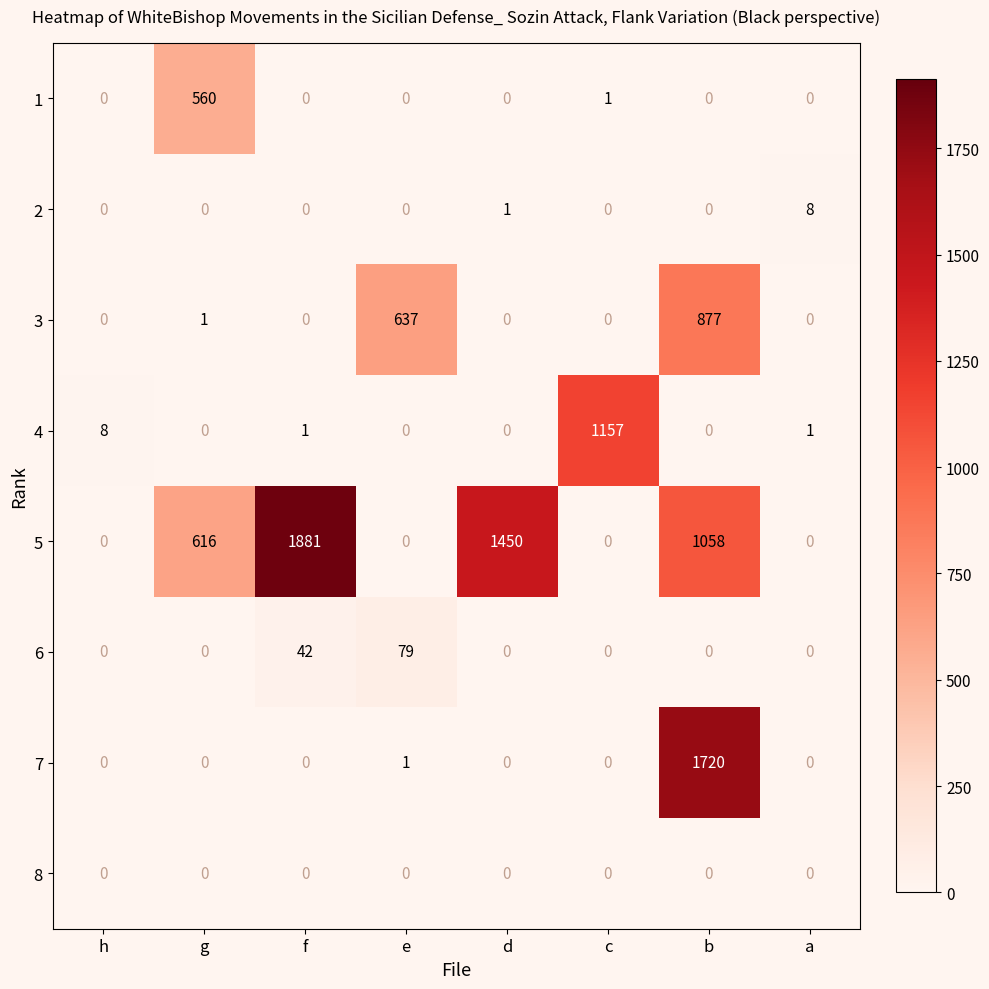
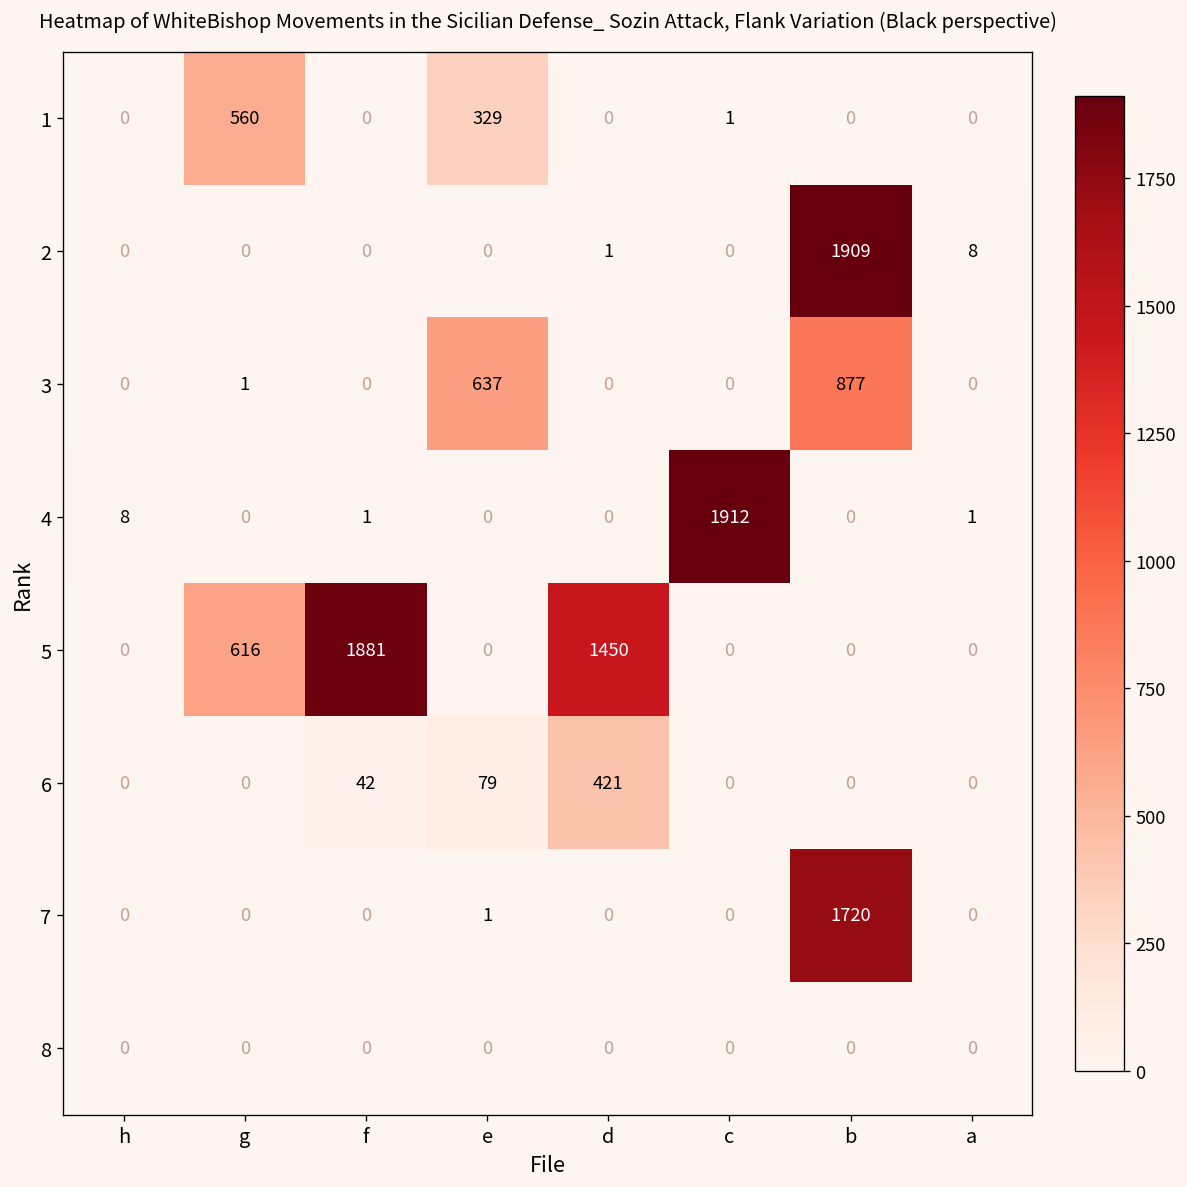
1, e: 0 -> 329
2, b: 0 -> 1909
4, c: 1157 -> 1912
5, b: 1058 -> 0
6, d: 0 -> 421
